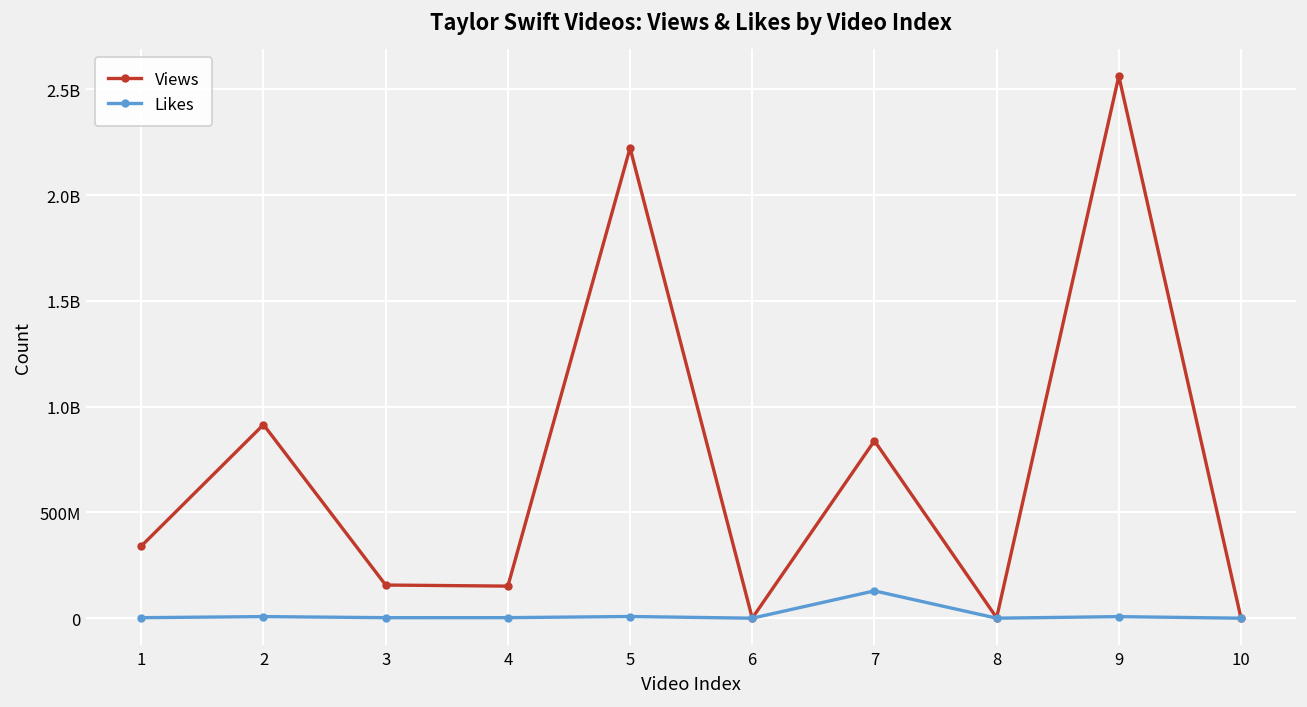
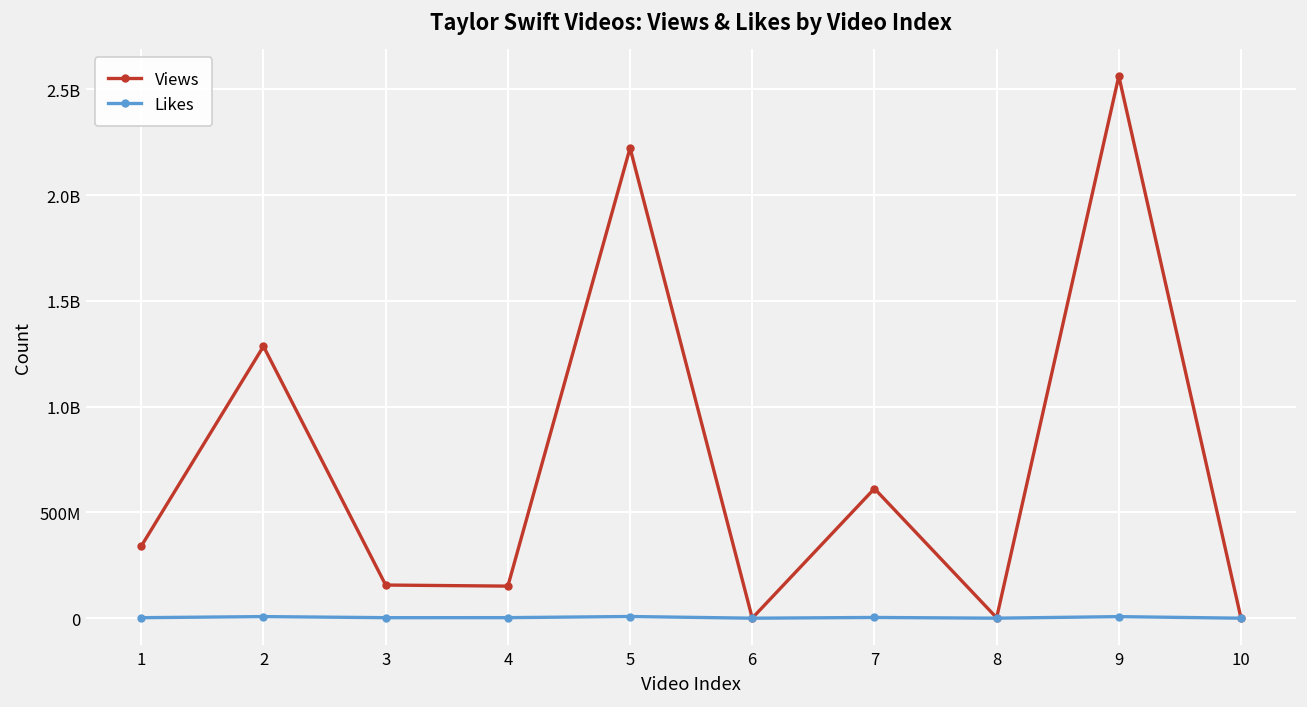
Views, 2: 920000000 -> 1290000000
Views, 7: 840000000 -> 610000000
Likes, 7: 130000000 -> 0
